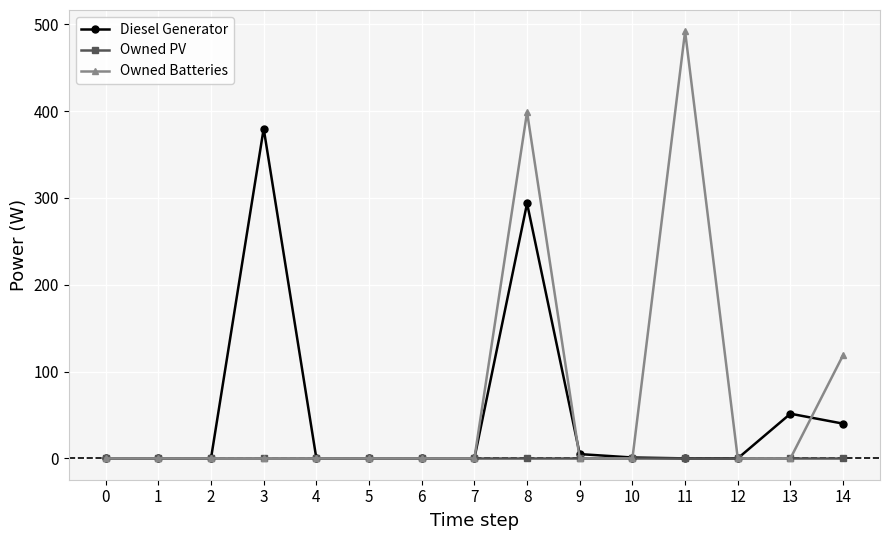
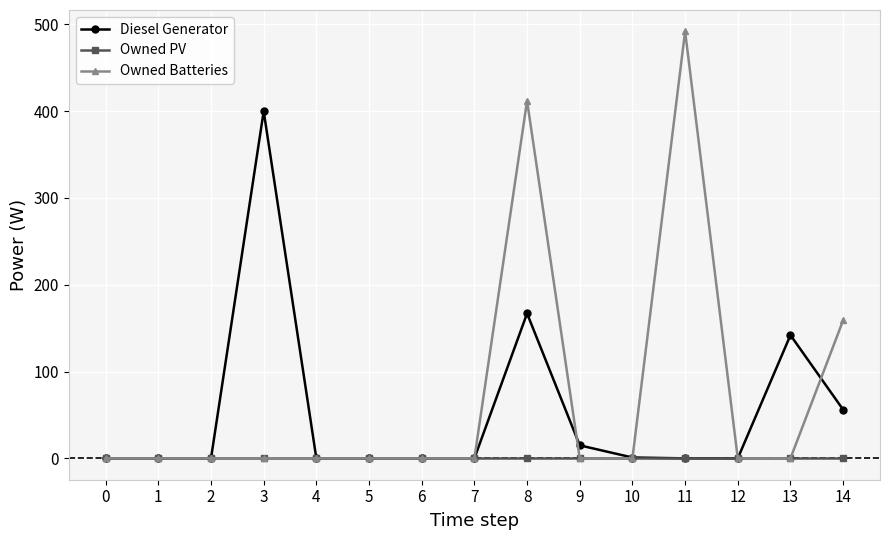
Diesel Generator, 3: 380 -> 400
Diesel Generator, 8: 290 -> 170
Owned Batteries, 8: 400 -> 410
Diesel Generator, 9: 0 -> 10
Diesel Generator, 13: 50 -> 140
Diesel Generator, 14: 40 -> 60
Owned Batteries, 14: 120 -> 160
